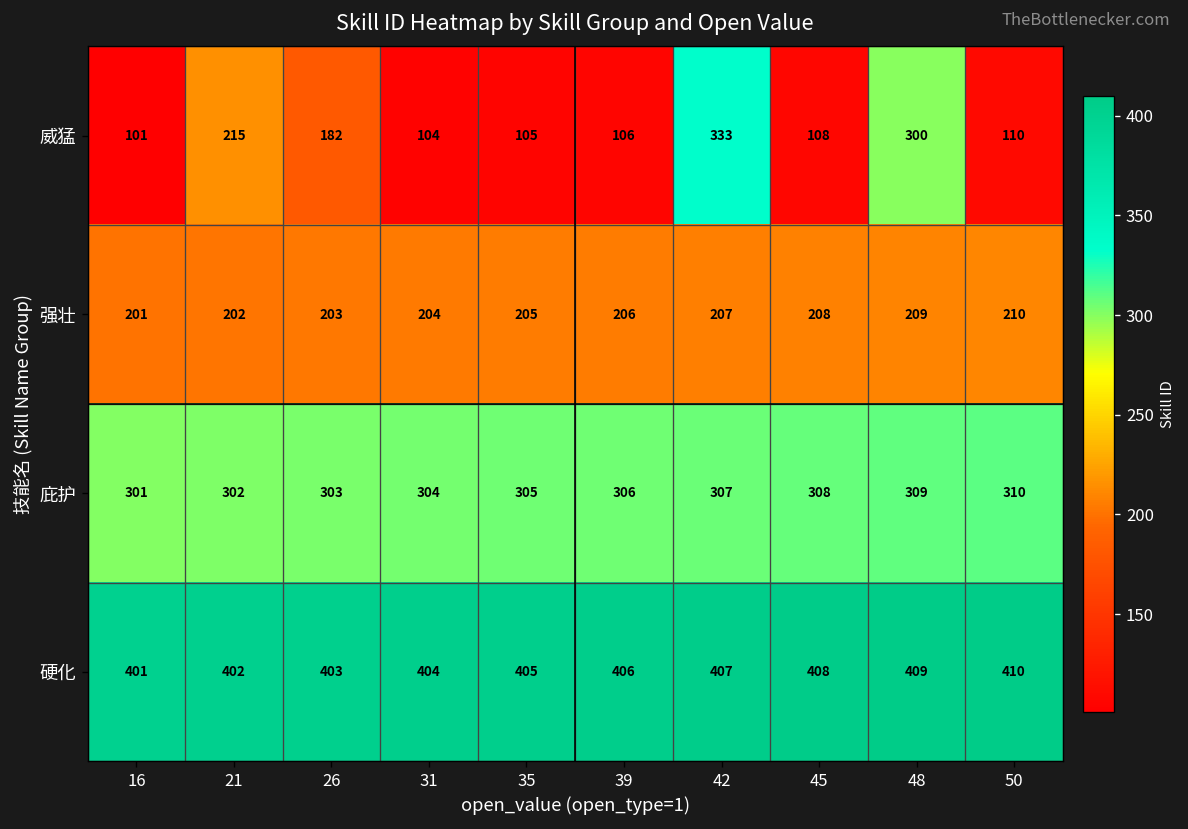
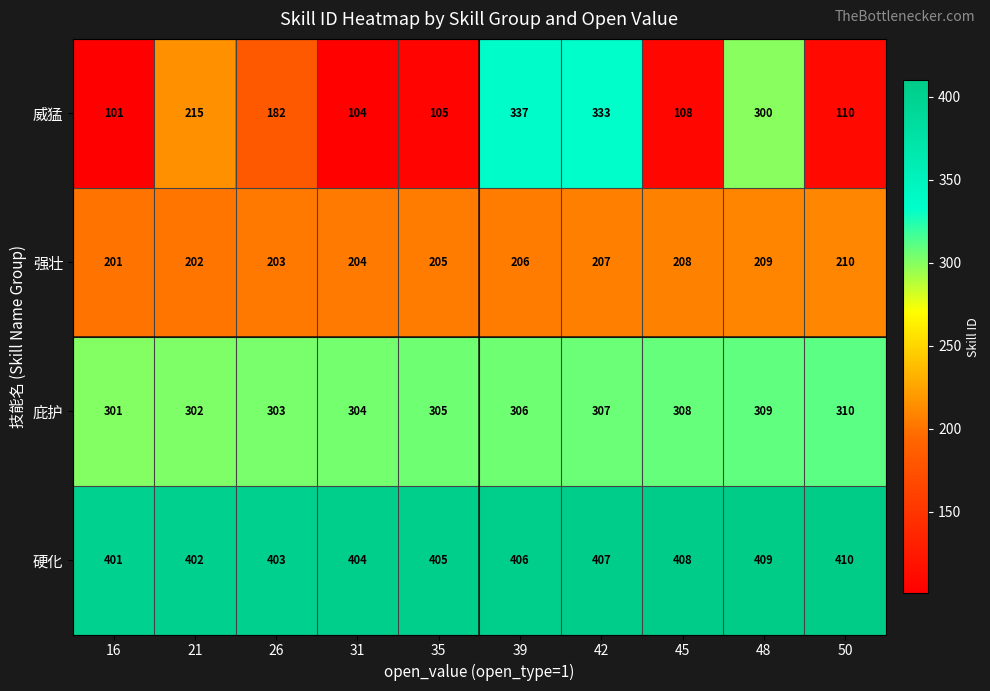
威猛, 39: 106 -> 337
